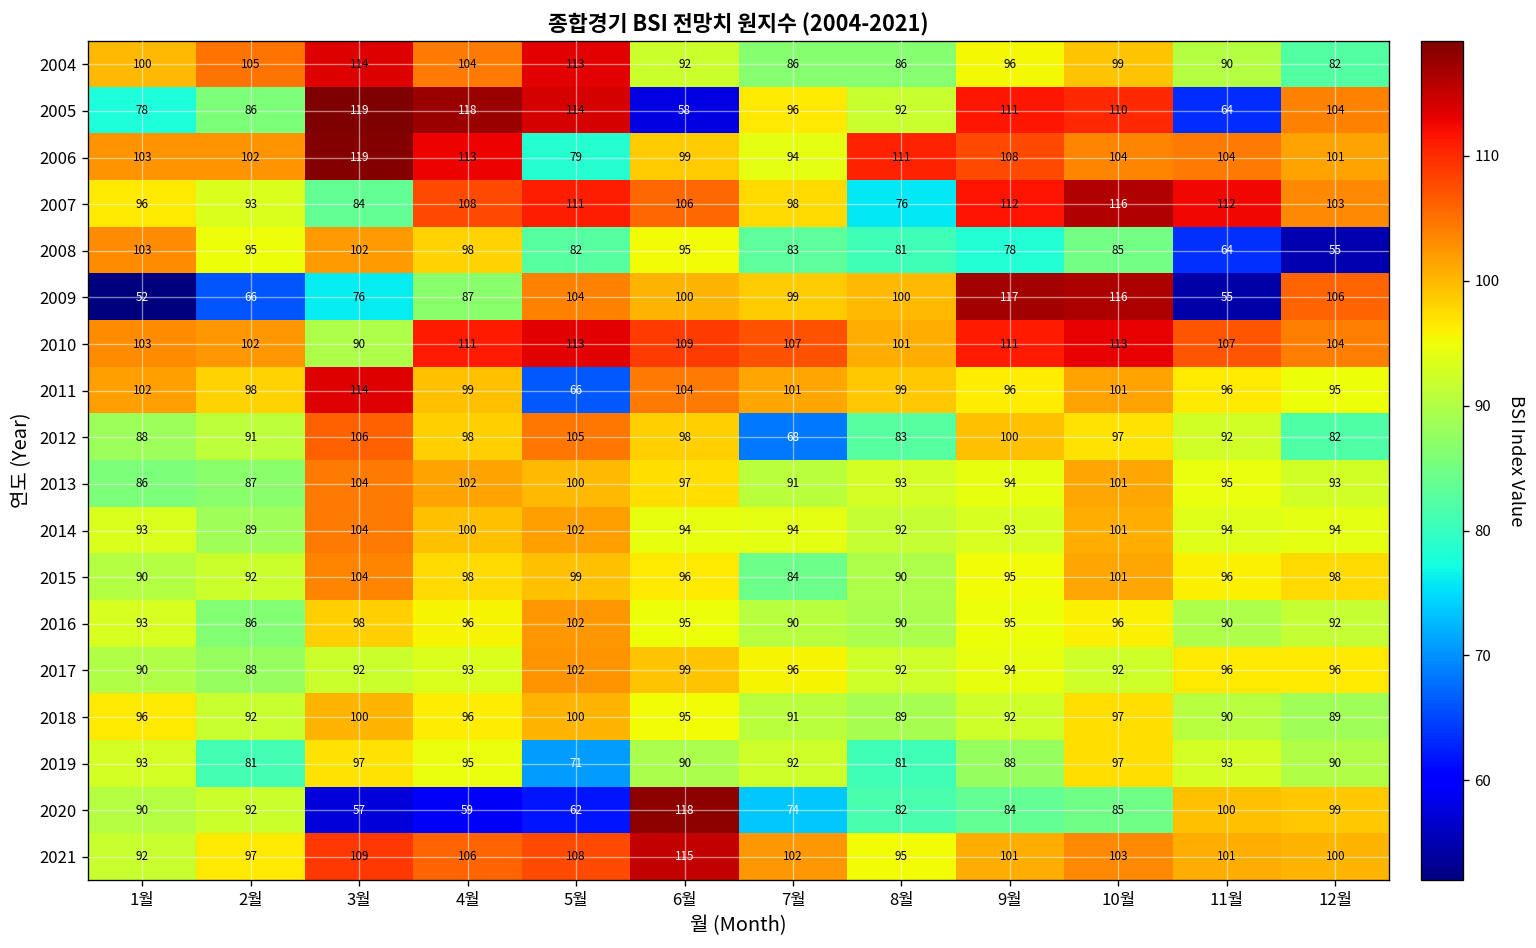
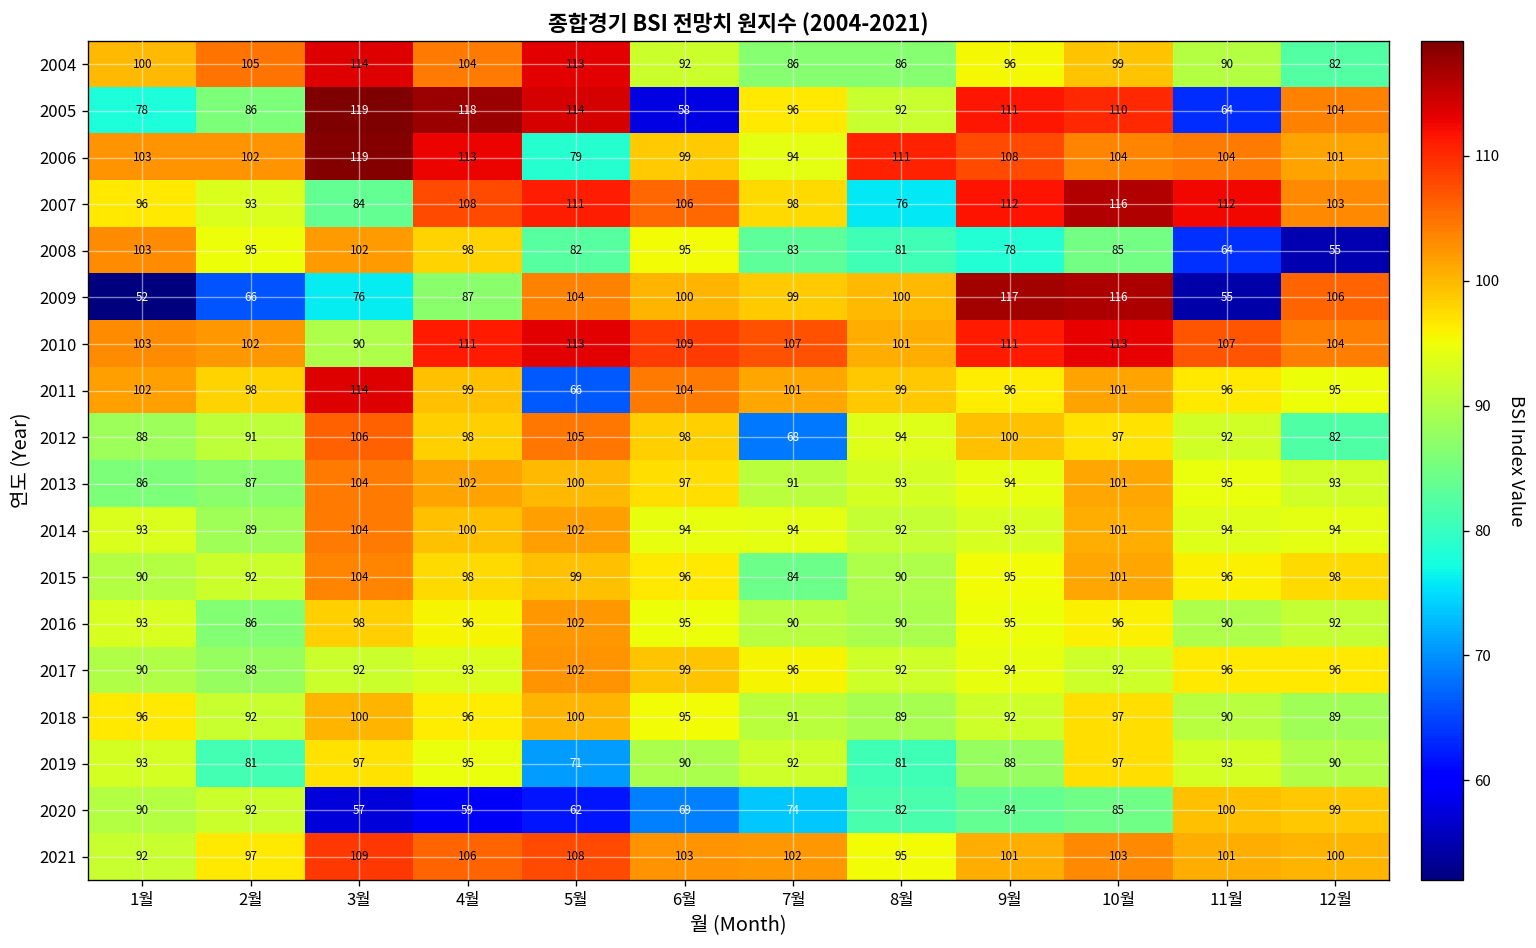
2012, 8월: 83 -> 94
2020, 6월: 118 -> 69
2021, 6월: 115 -> 103
